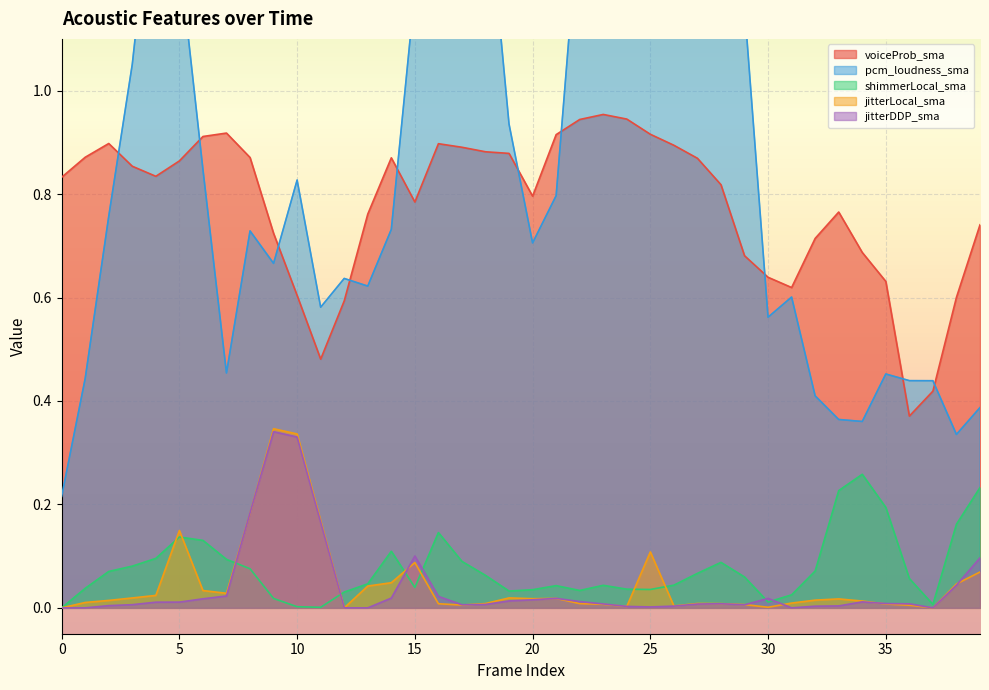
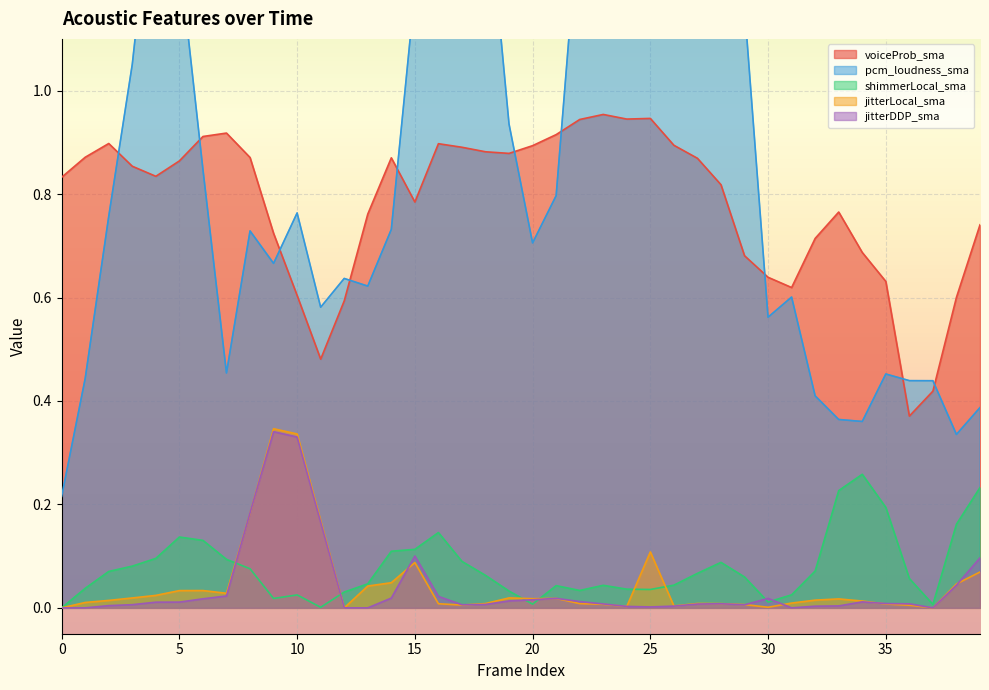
jitterLocal_sma, 5: 0.15 -> 0.03
pcm_loudness_sma, 10: 0.83 -> 0.76
shimmerLocal_sma, 10: 0.00 -> 0.03
shimmerLocal_sma, 15: 0.04 -> 0.11
voiceProb_sma, 20: 0.80 -> 0.89
shimmerLocal_sma, 20: 0.04 -> 0.01
voiceProb_sma, 25: 0.92 -> 0.95
